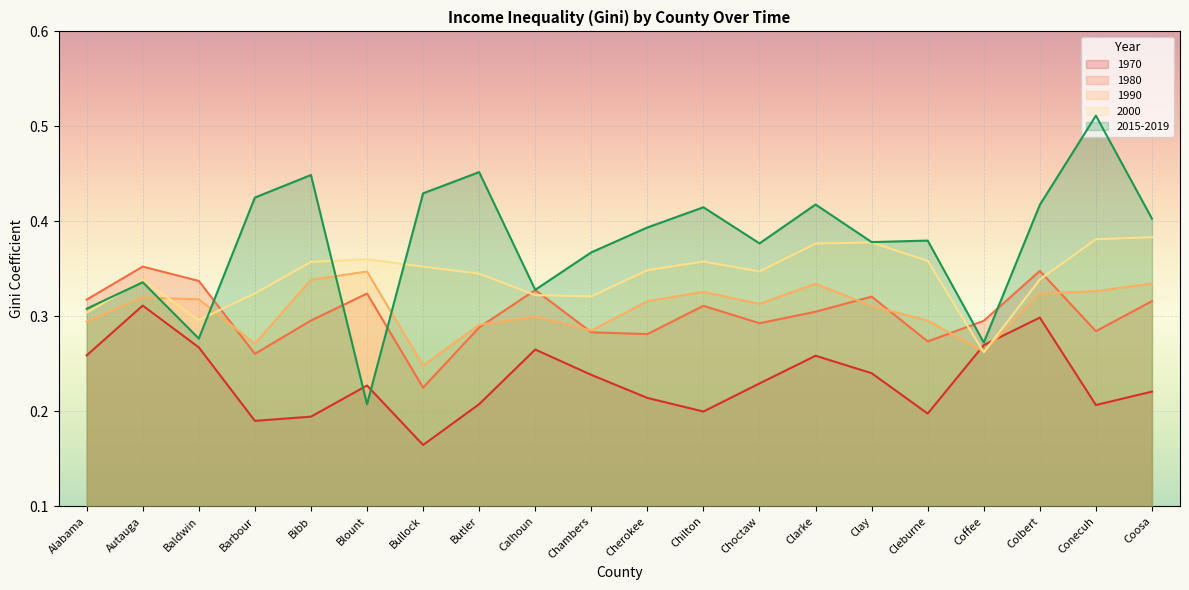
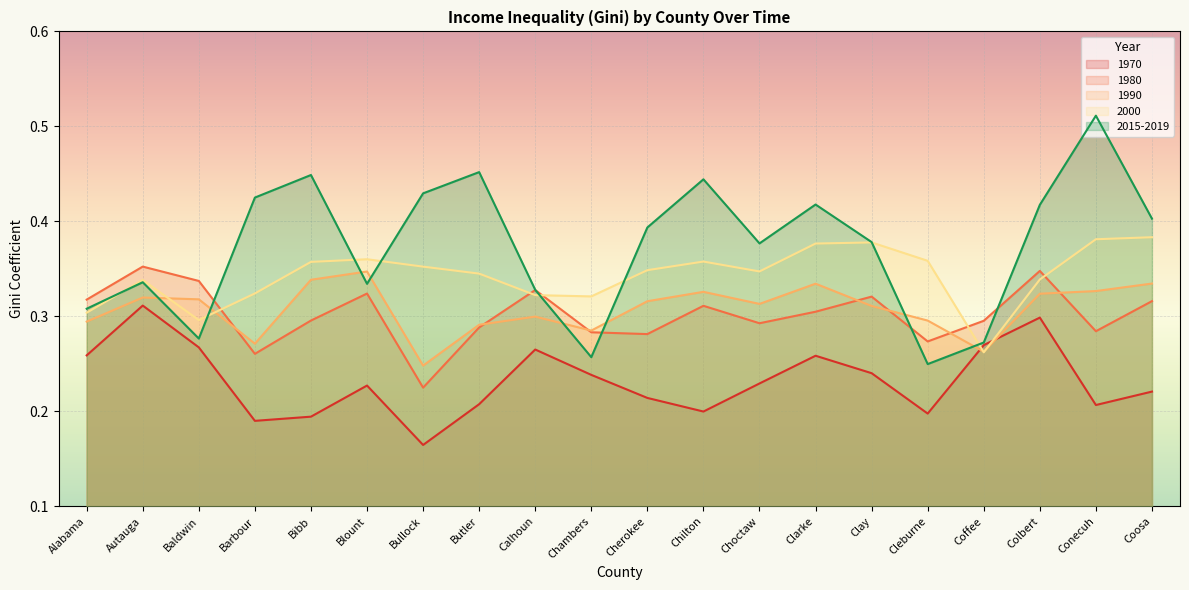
2015-2019, Blount: 0.21 -> 0.33
2015-2019, Chambers: 0.37 -> 0.26
2015-2019, Chilton: 0.41 -> 0.44
2015-2019, Cleburne: 0.38 -> 0.25
